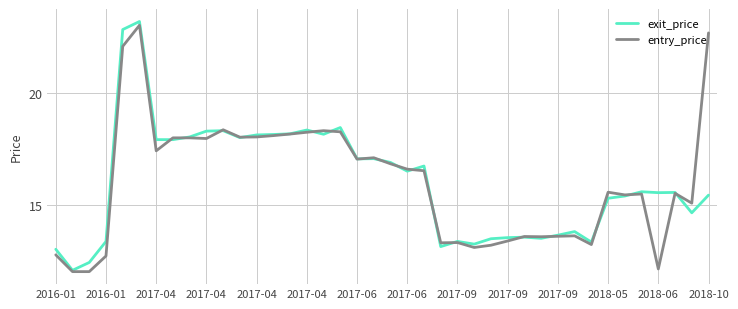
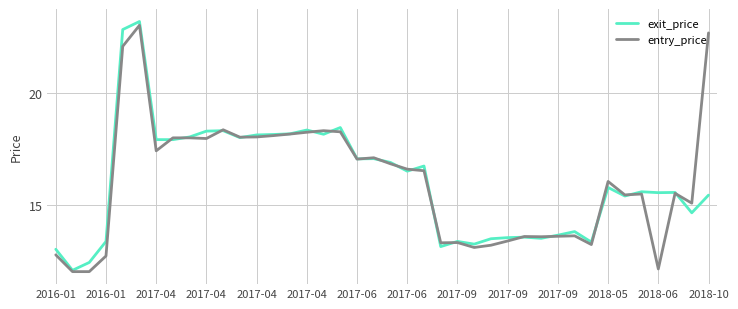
exit_price, 2018-05: 15.3 -> 15.8
entry_price, 2018-05: 15.6 -> 16.0
